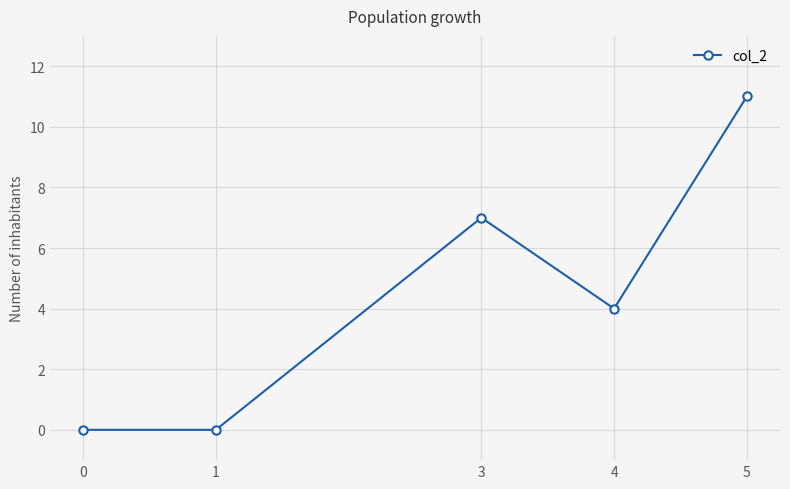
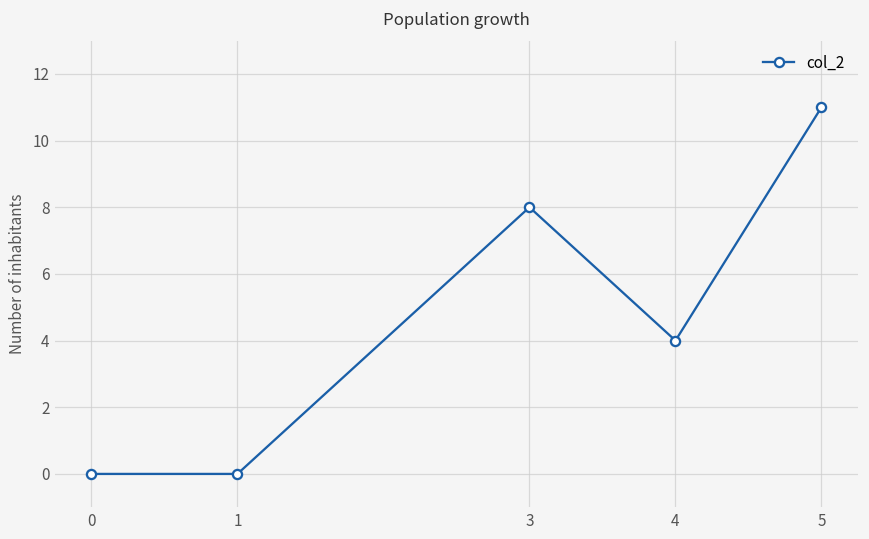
3: 7 -> 8
